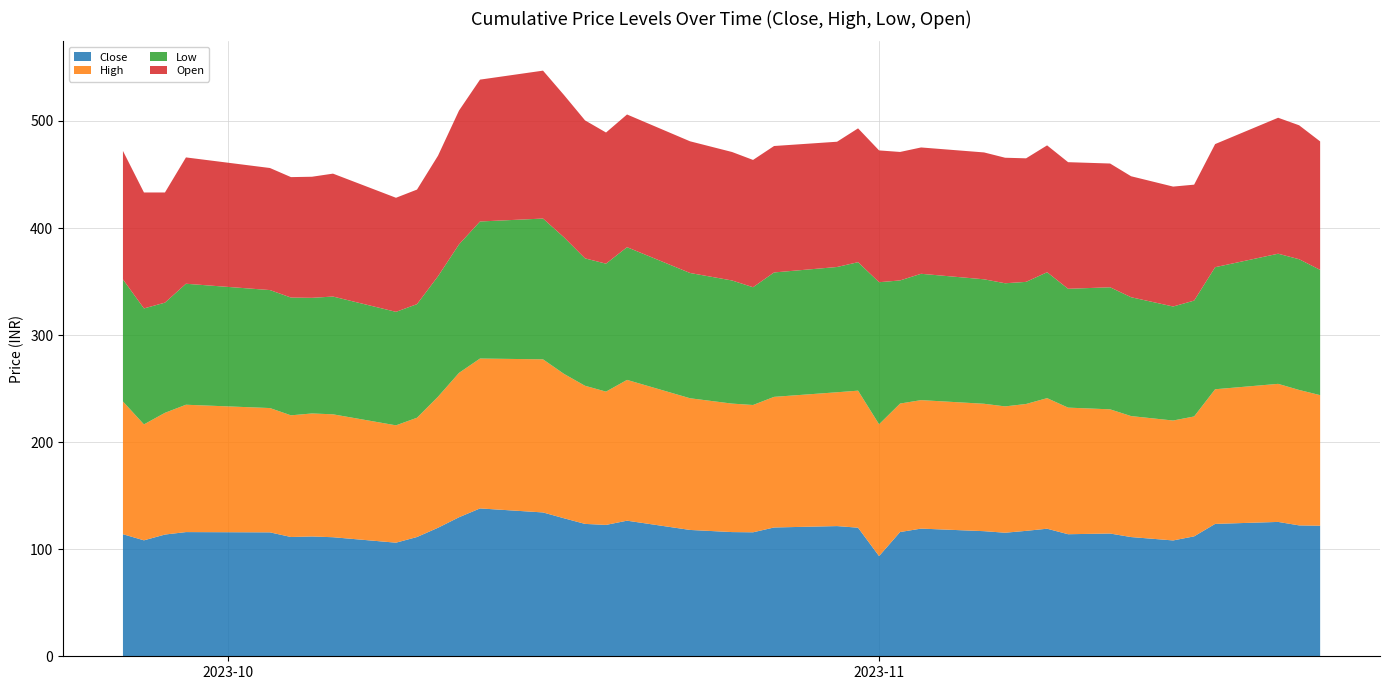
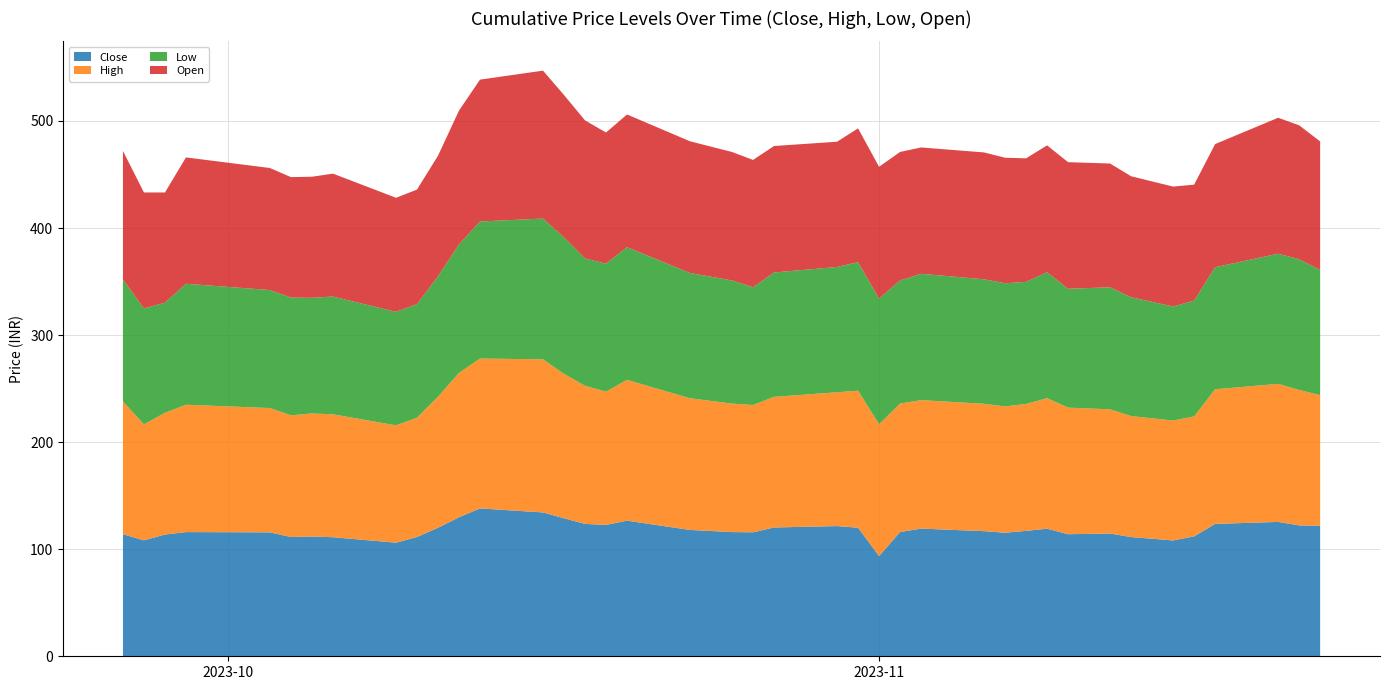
Low, 2023-11: 133 -> 117
